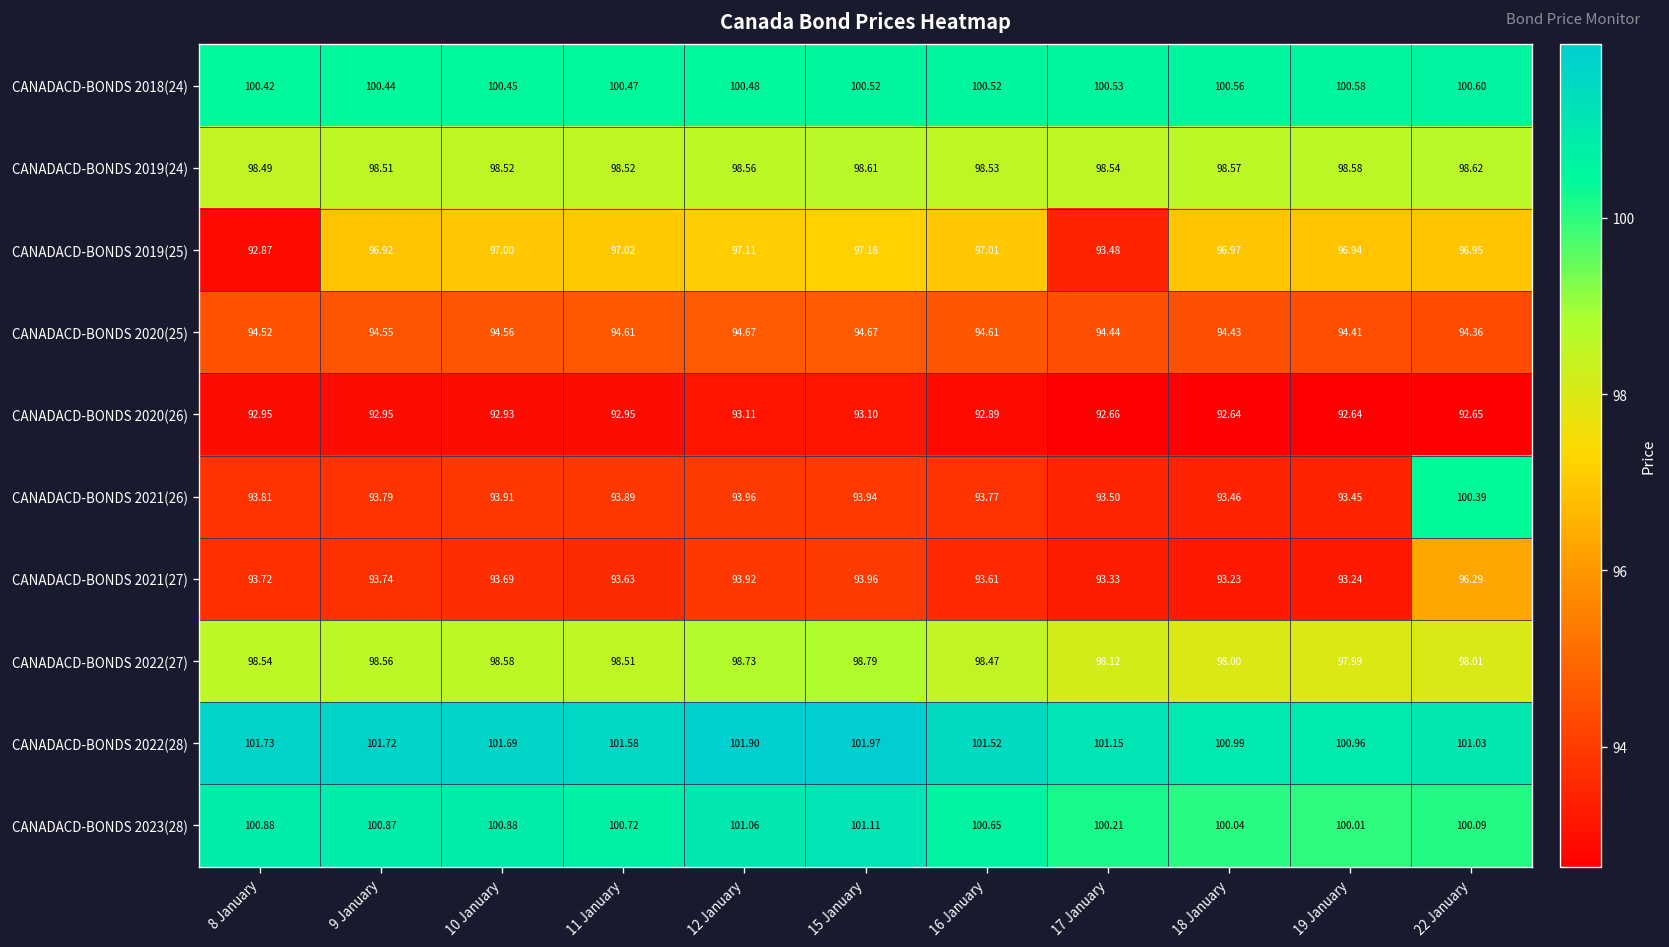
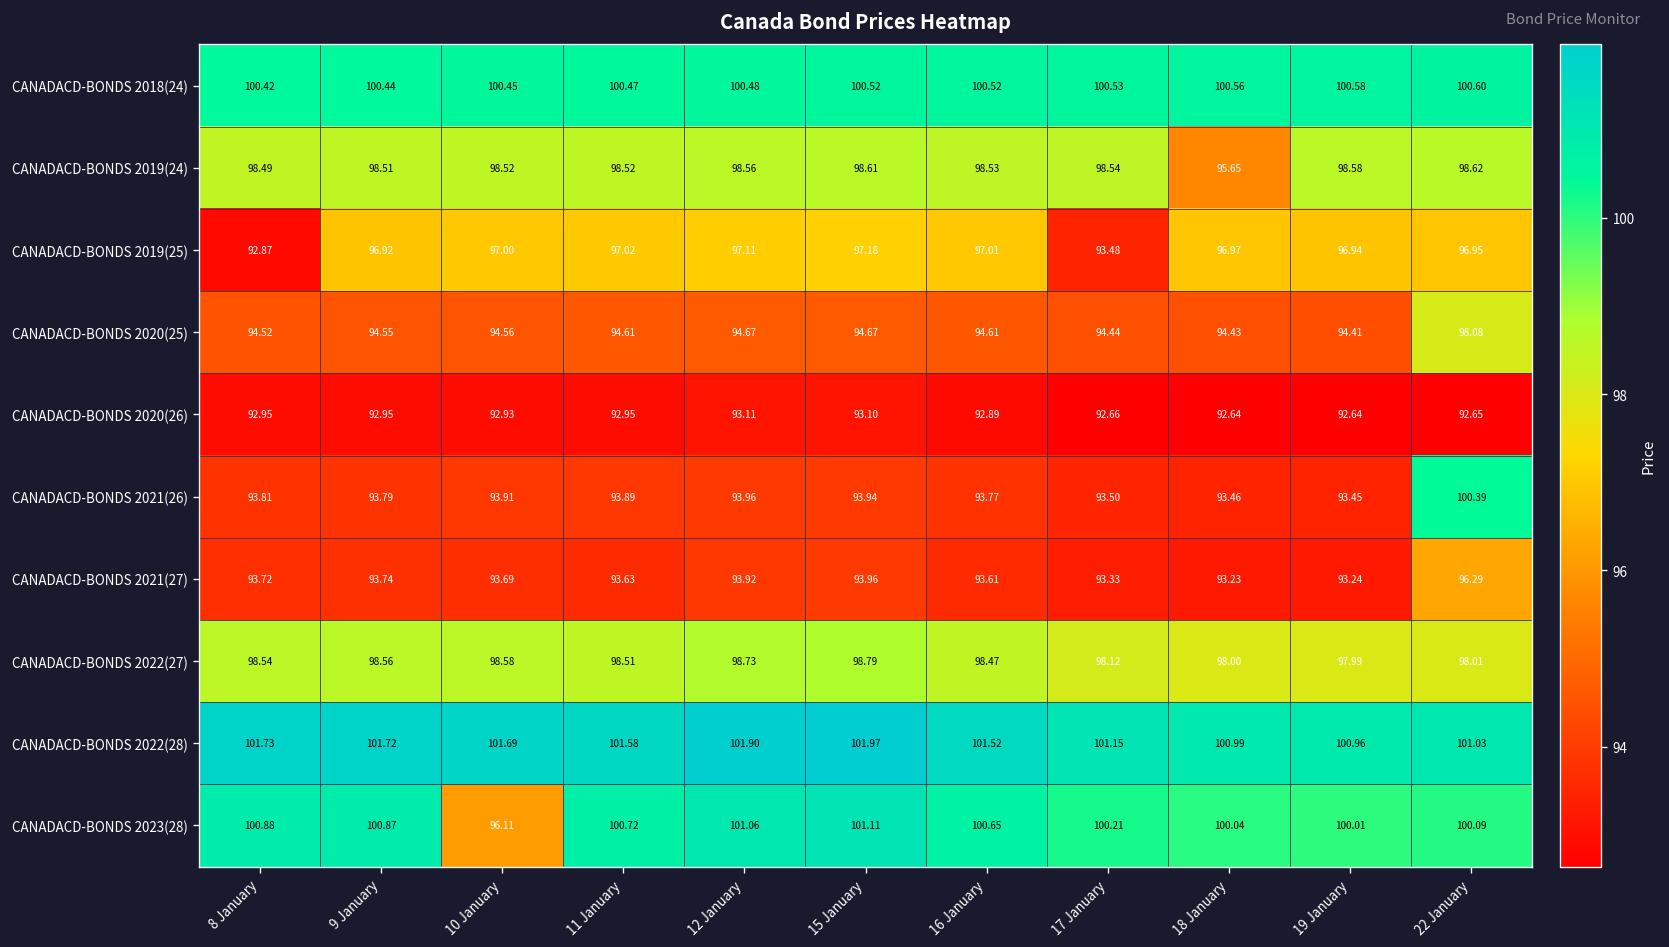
CANADACD-BONDS 2019(24), 18 January: 98.57 -> 95.65
CANADACD-BONDS 2020(25), 22 January: 94.36 -> 98.08
CANADACD-BONDS 2023(28), 10 January: 100.88 -> 96.11
